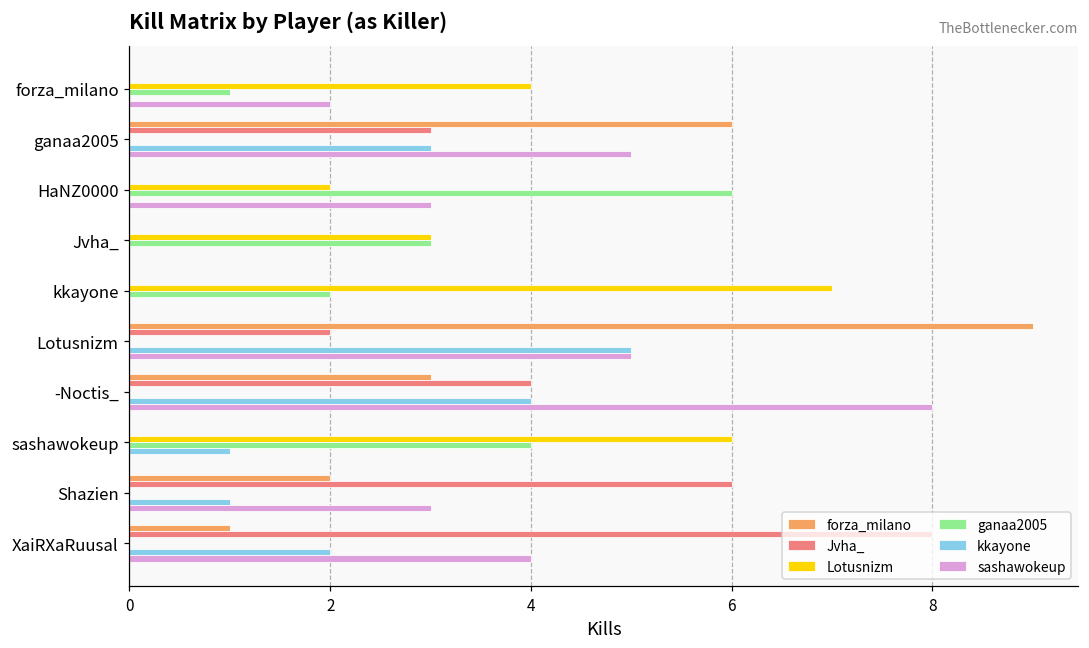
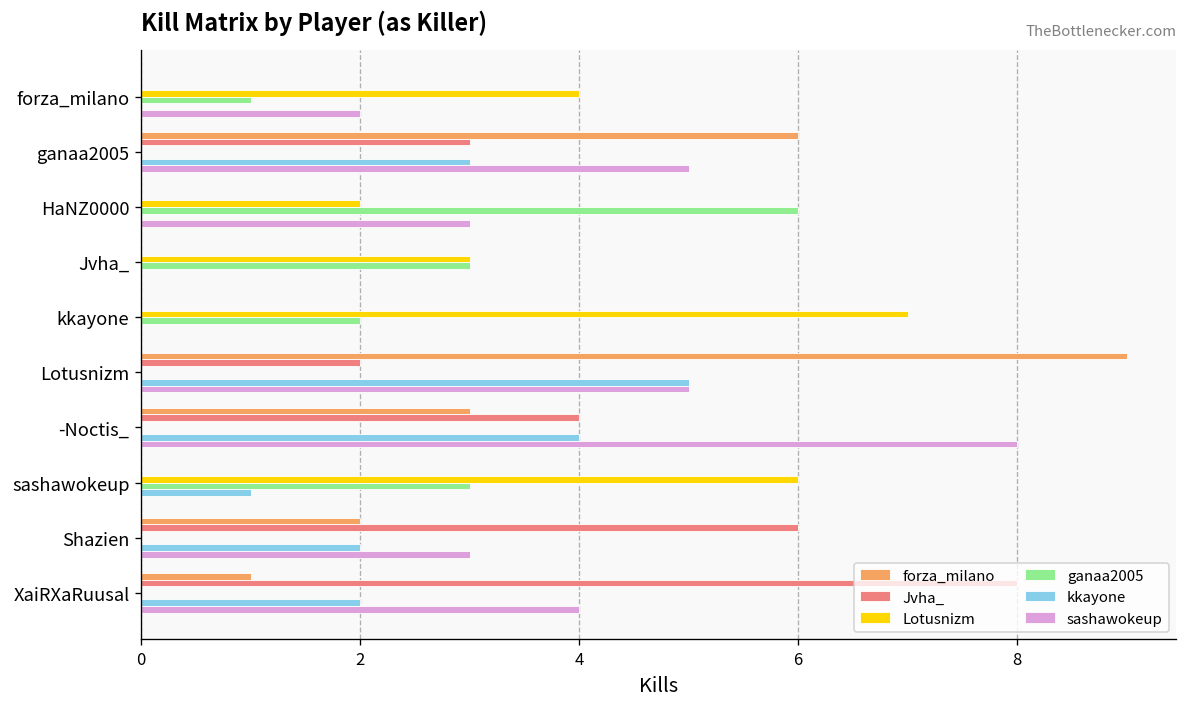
ganaa2005, sashawokeup: 4 -> 3
kkayone, Shazien: 1 -> 2
